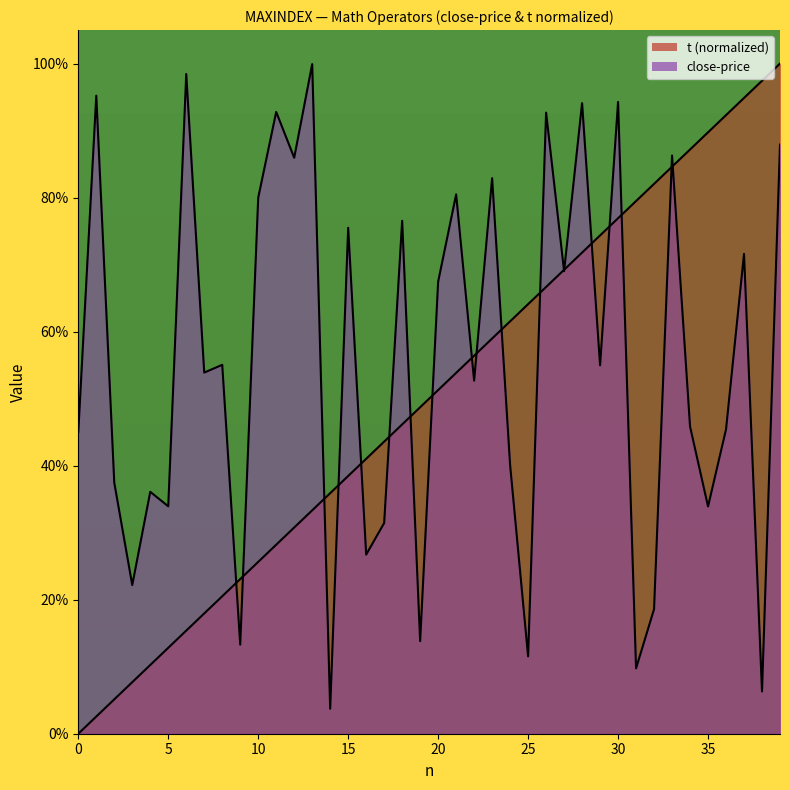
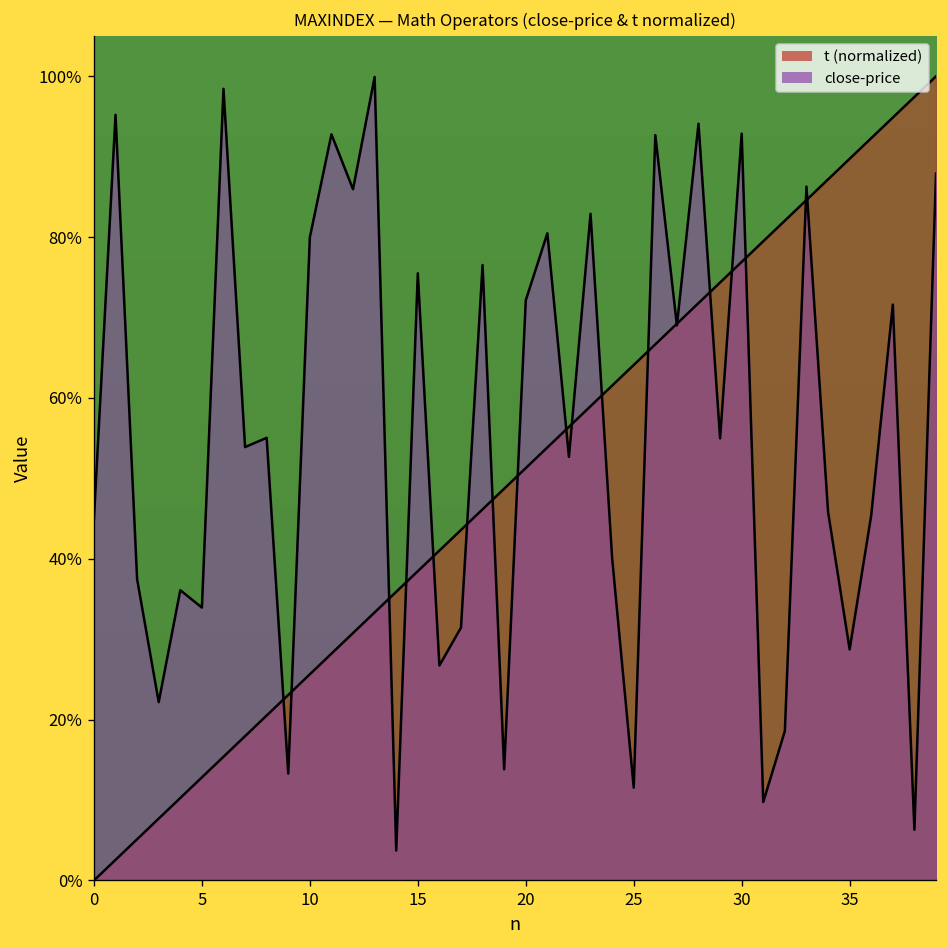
close-price, 20: 67% -> 72%
close-price, 30: 94% -> 93%
close-price, 35: 34% -> 29%
